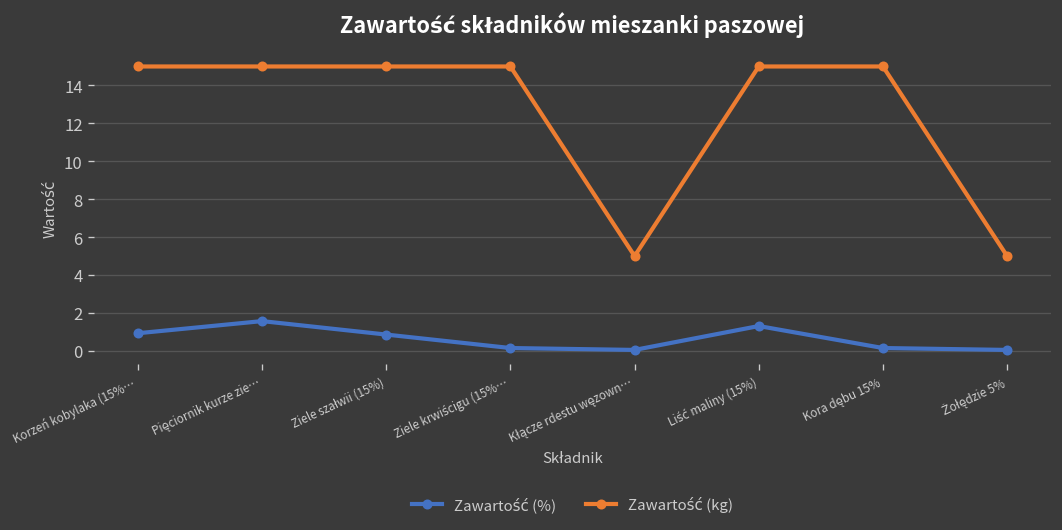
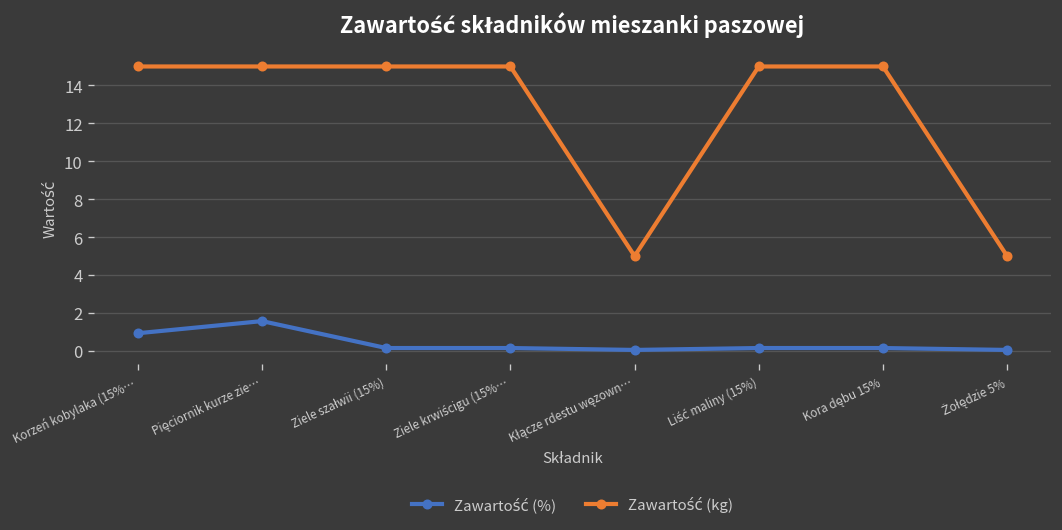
Zawartość (%), Ziele szałwii (15%): 0.9 -> 0.2
Zawartość (%), Liść maliny (15%): 1.3 -> 0.2
